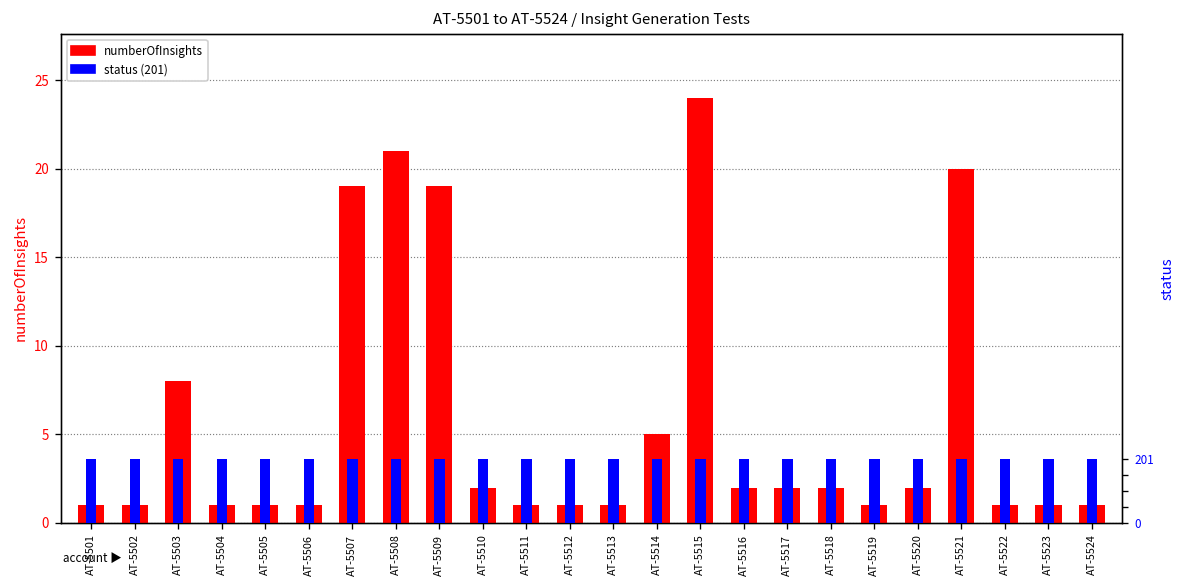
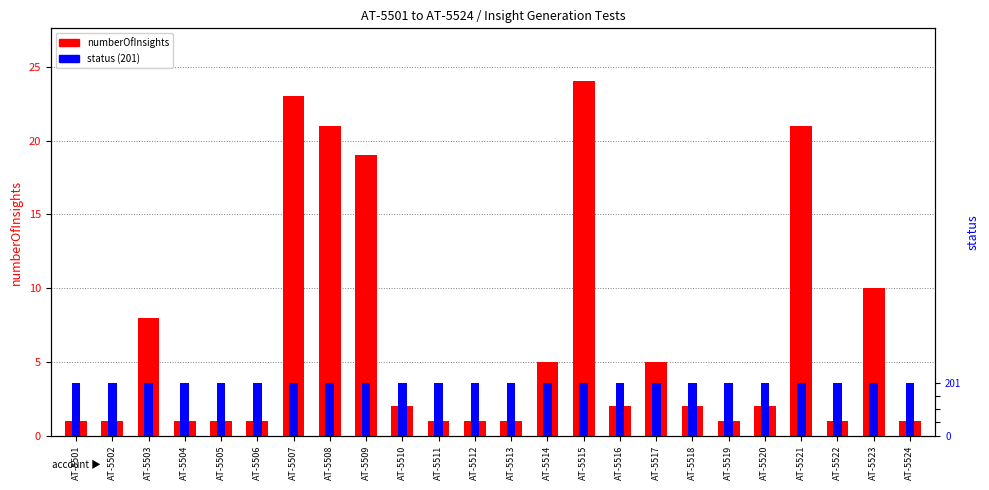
numberOfInsights, AT-5507: 19 -> 23
numberOfInsights, AT-5517: 2 -> 5
numberOfInsights, AT-5521: 20 -> 21
numberOfInsights, AT-5523: 1 -> 10
